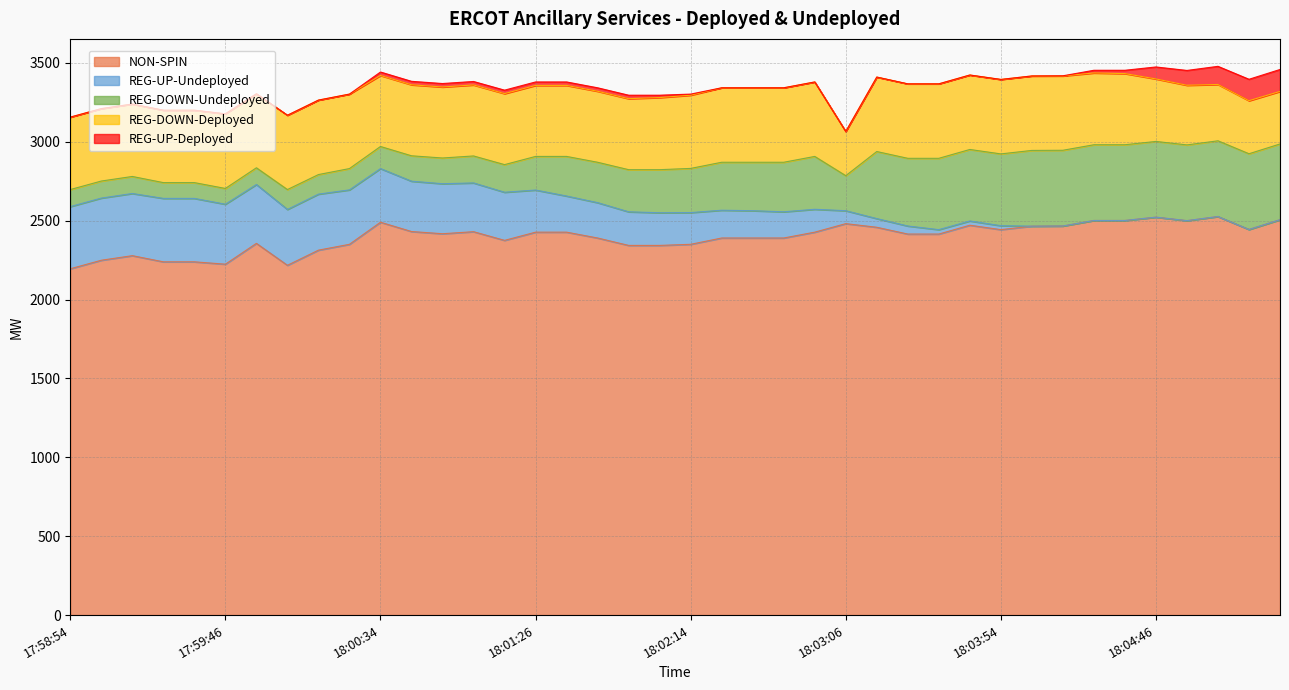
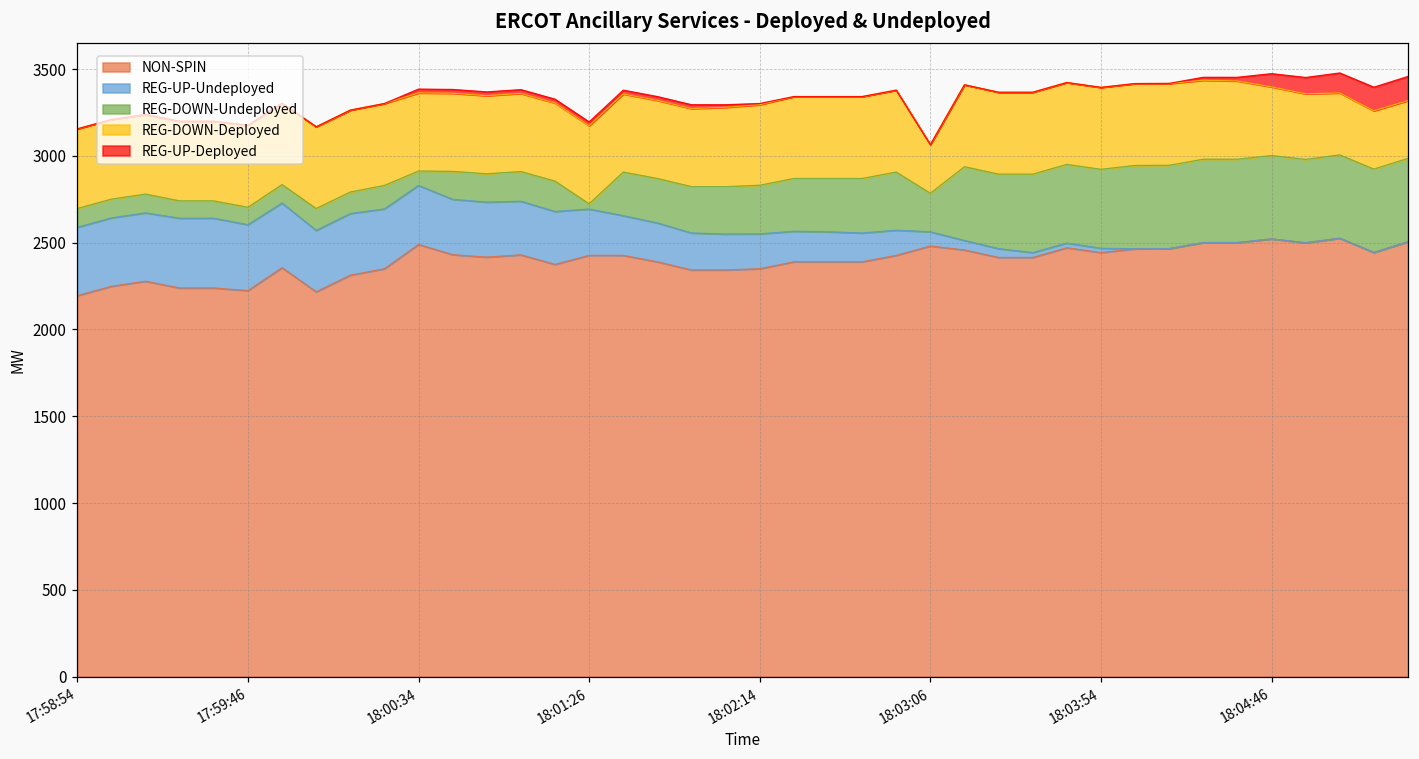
REG-DOWN-Undeployed, 18:00:34: 140 -> 80
REG-DOWN-Undeployed, 18:01:26: 210 -> 30
